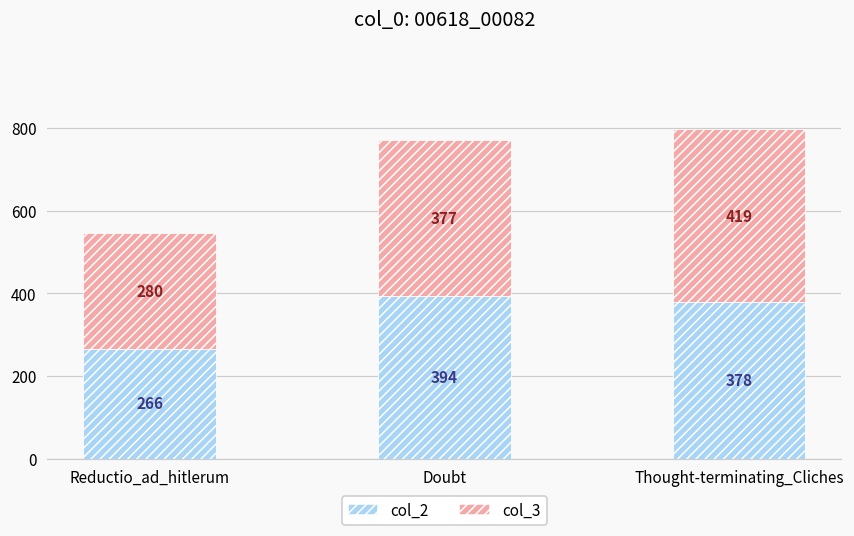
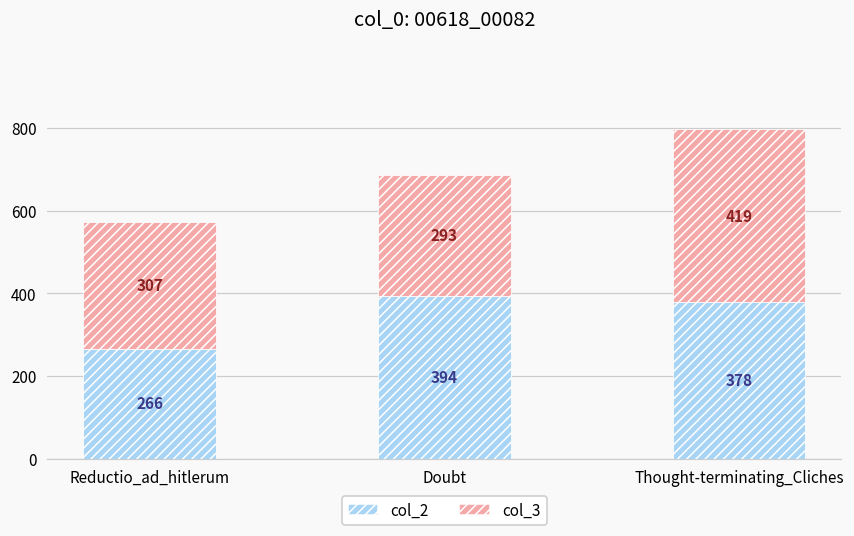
col_3, Reductio_ad_hitlerum: 280 -> 307
col_3, Doubt: 377 -> 293
